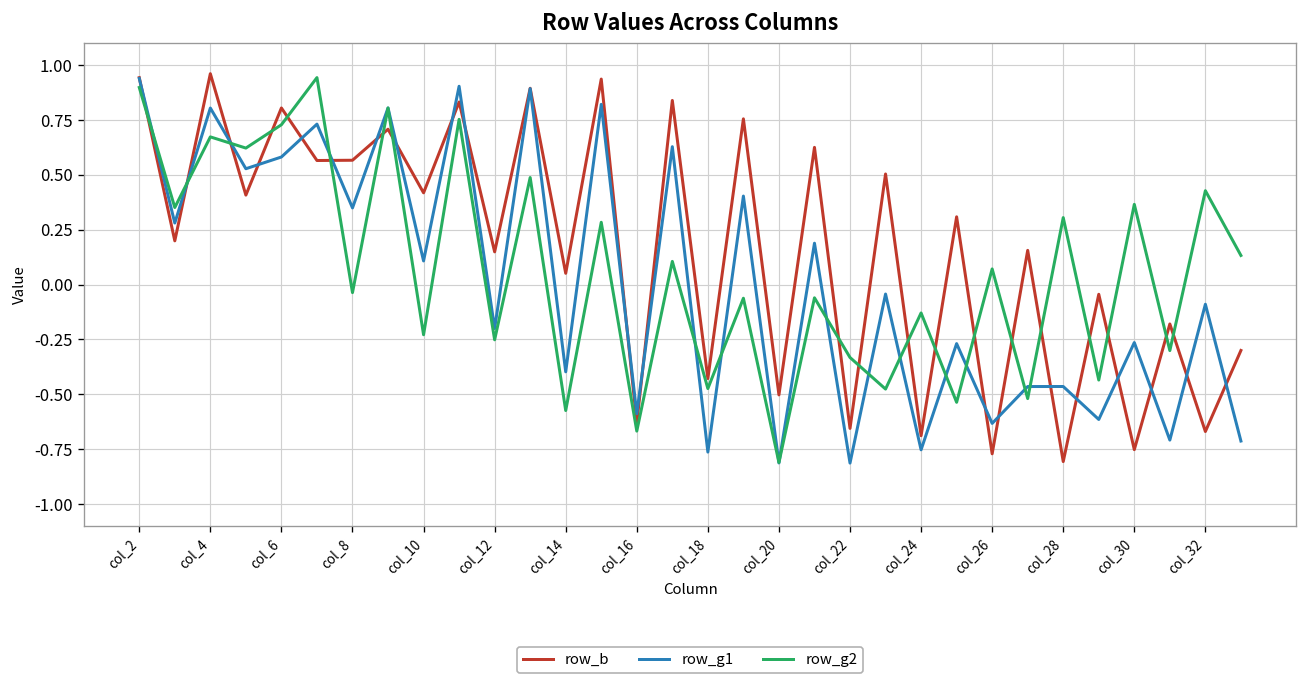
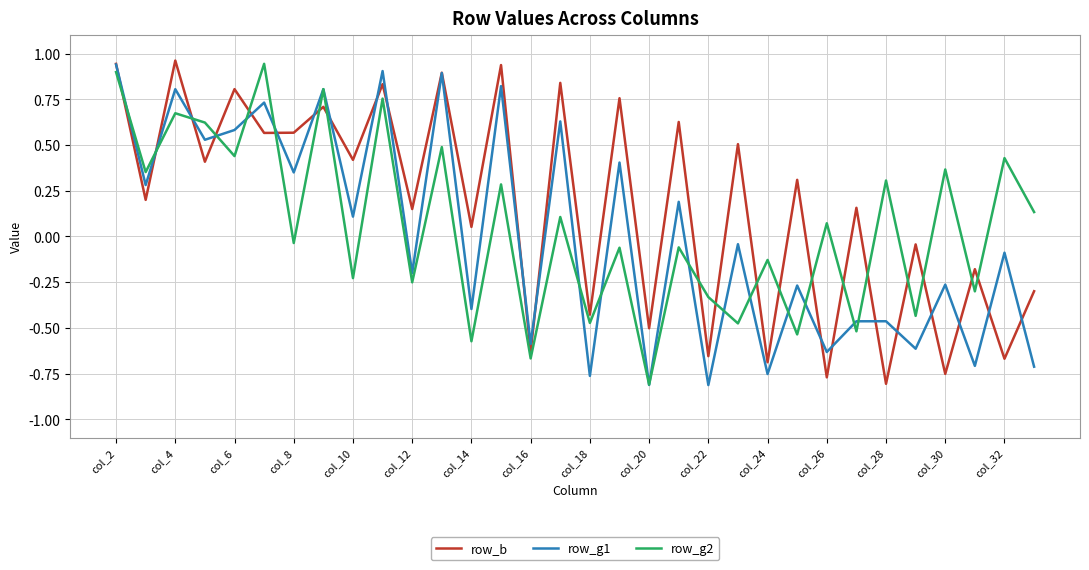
row_g2, col_6: 0.73 -> 0.44
